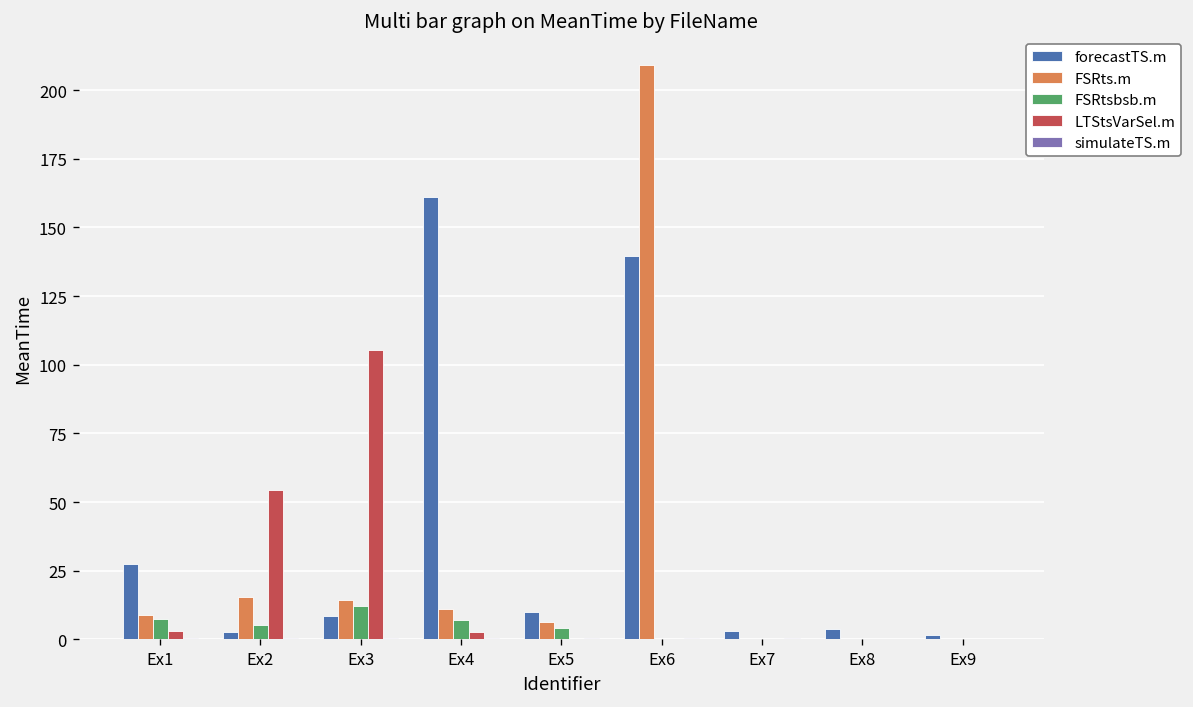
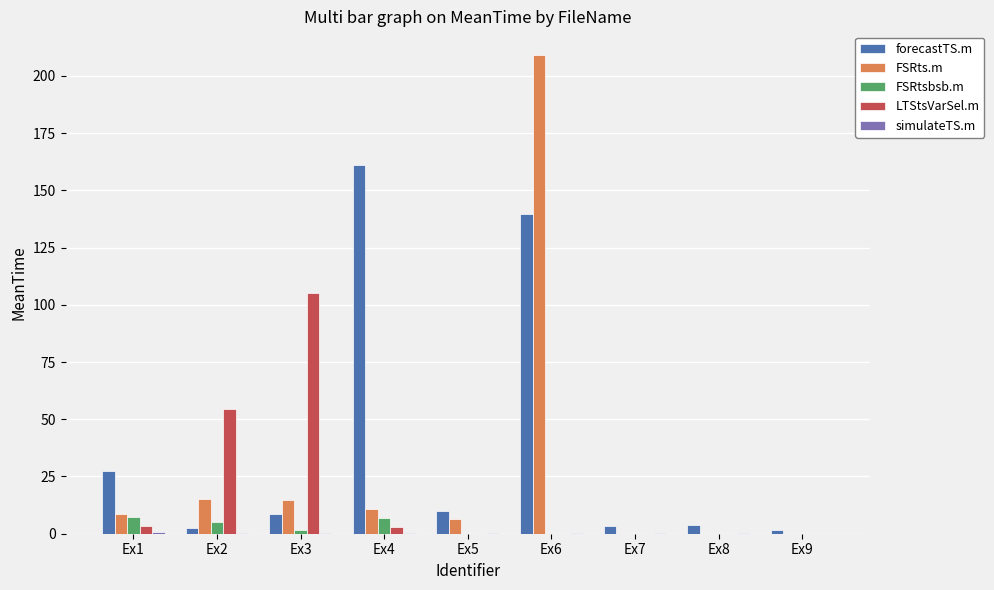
FSRtsbsb.m, Ex3: 12 -> 2
FSRtsbsb.m, Ex5: 4 -> 0
